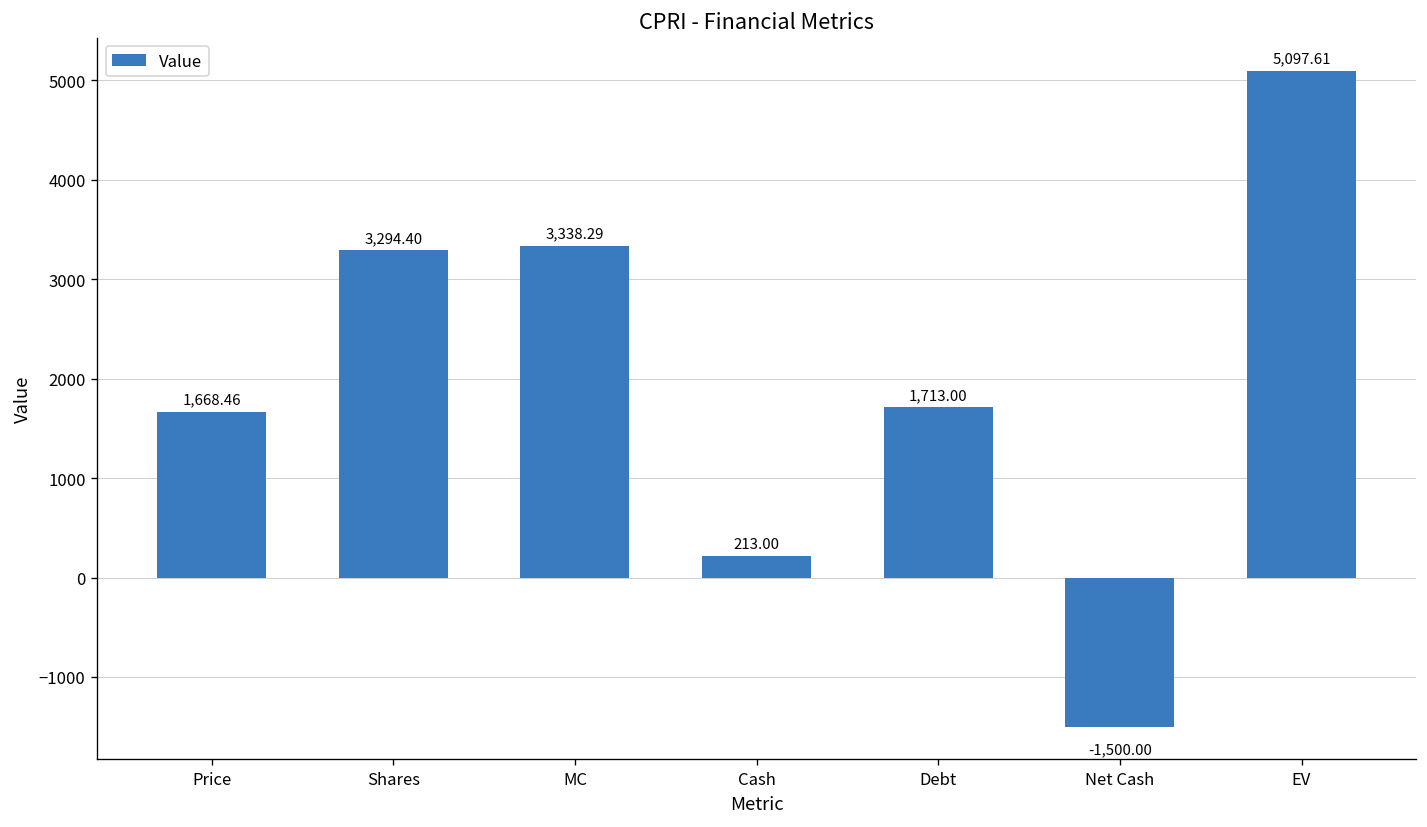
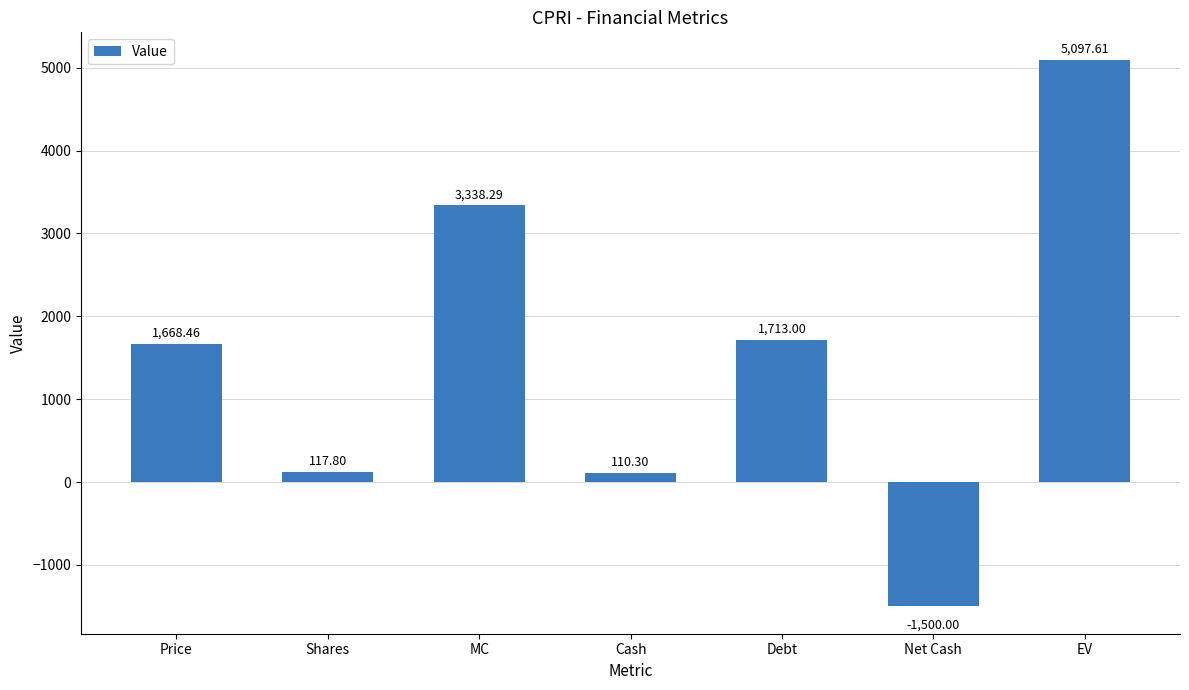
Shares: 3,294.40 -> 117.80
Cash: 213.00 -> 110.30
